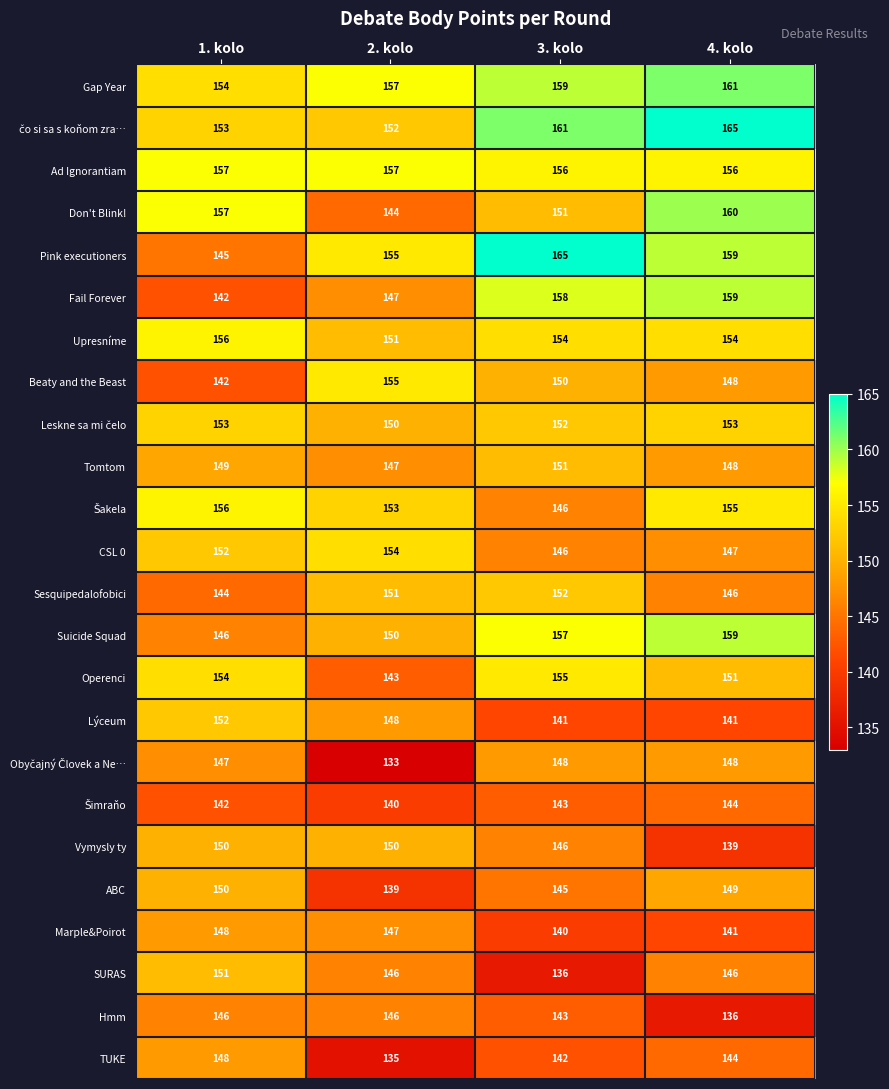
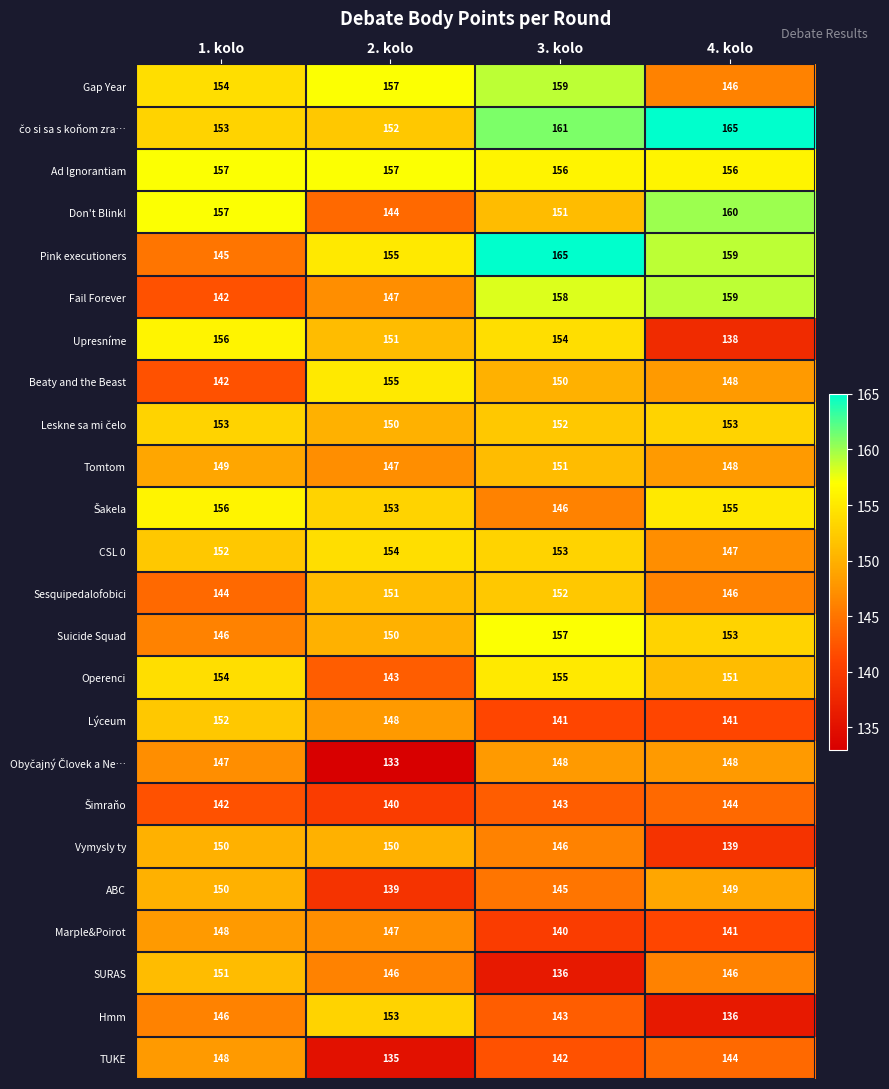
Gap Year, 4. kolo: 161 -> 146
Upresníme, 4. kolo: 154 -> 138
CSL 0, 3. kolo: 146 -> 153
Suicide Squad, 4. kolo: 159 -> 153
Hmm, 2. kolo: 146 -> 153
